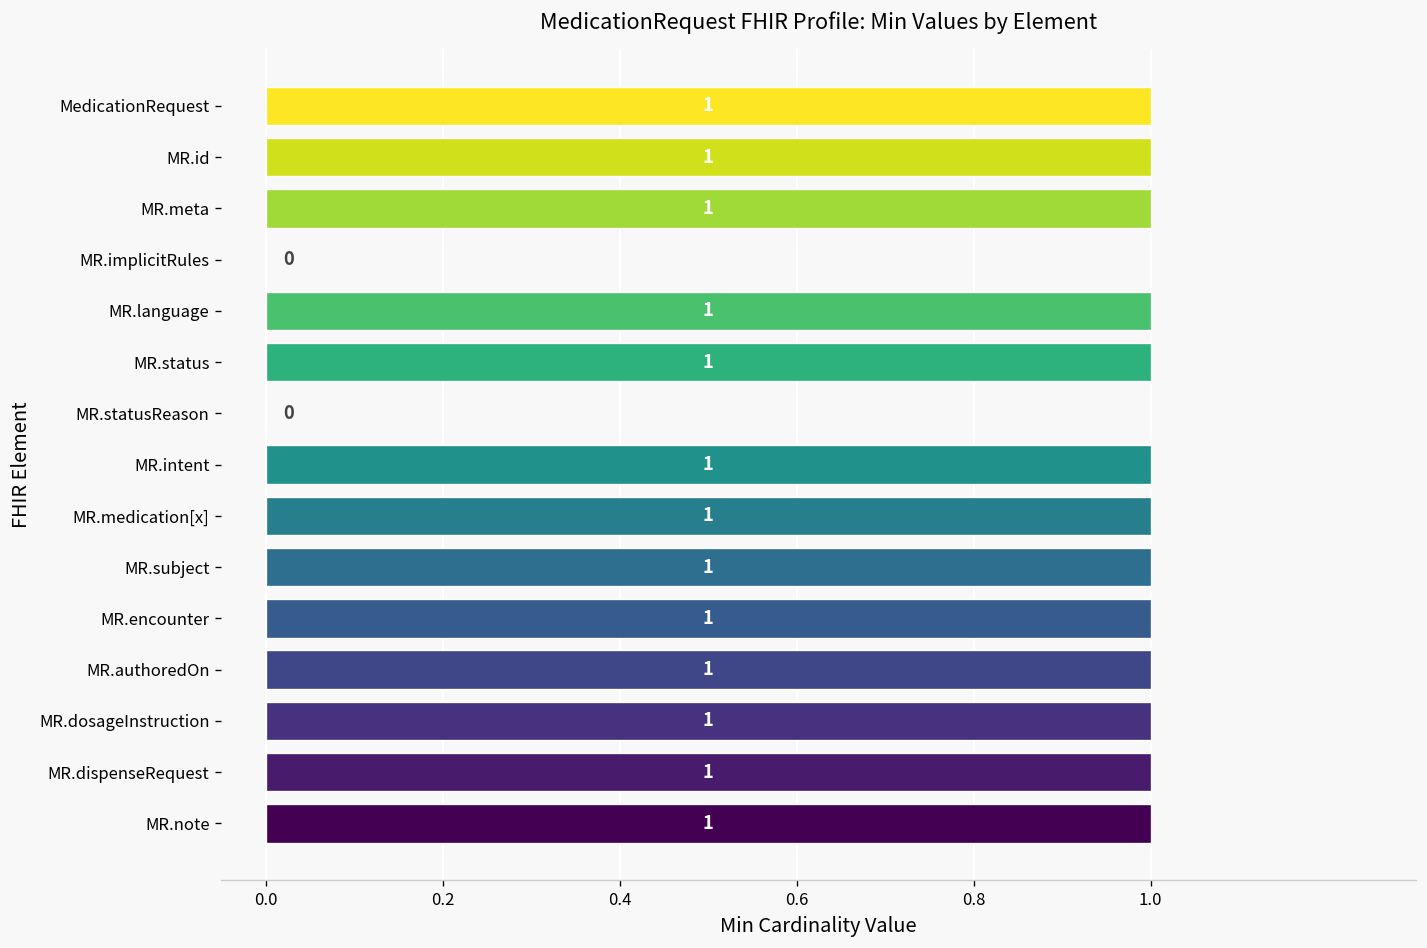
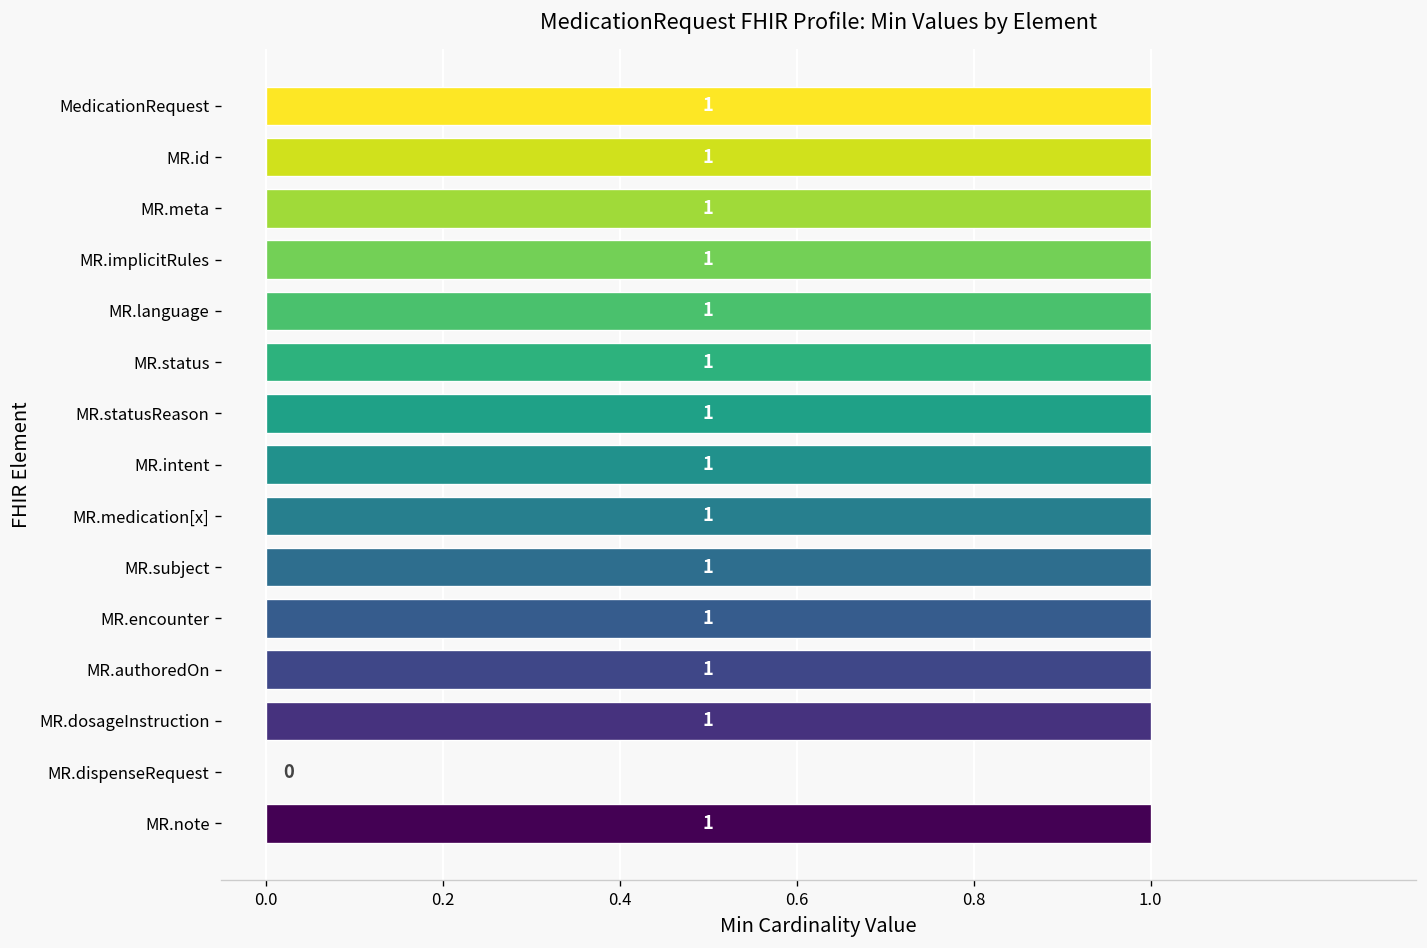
MR.implicitRules: 0 -> 1
MR.statusReason: 0 -> 1
MR.dispenseRequest: 1 -> 0
